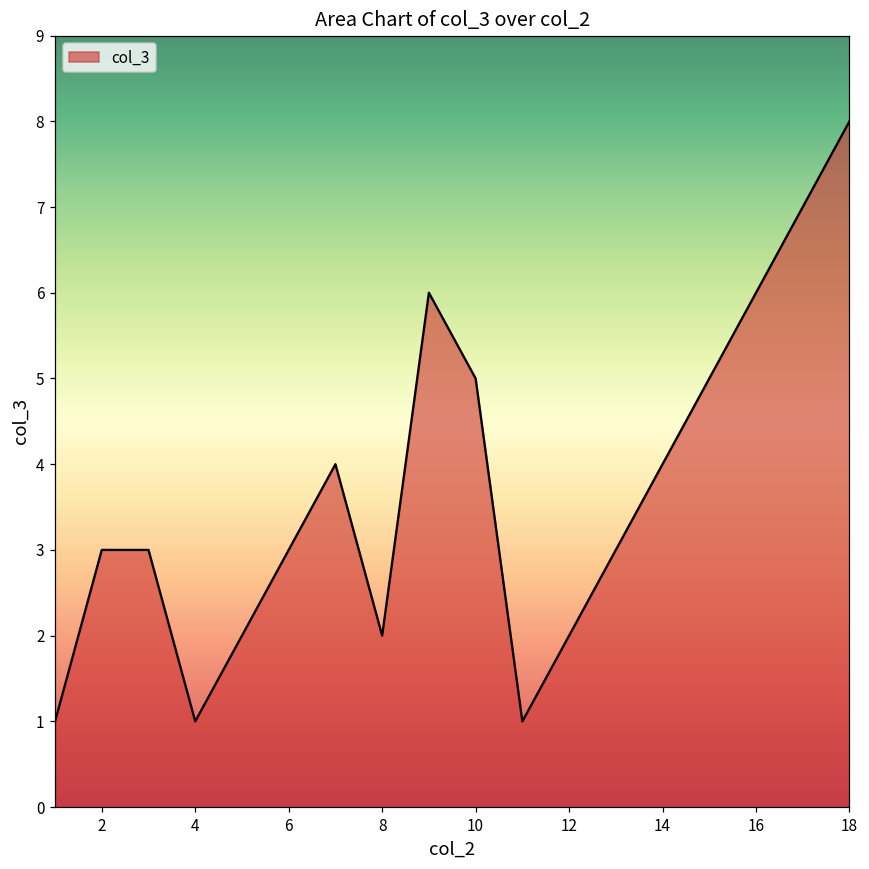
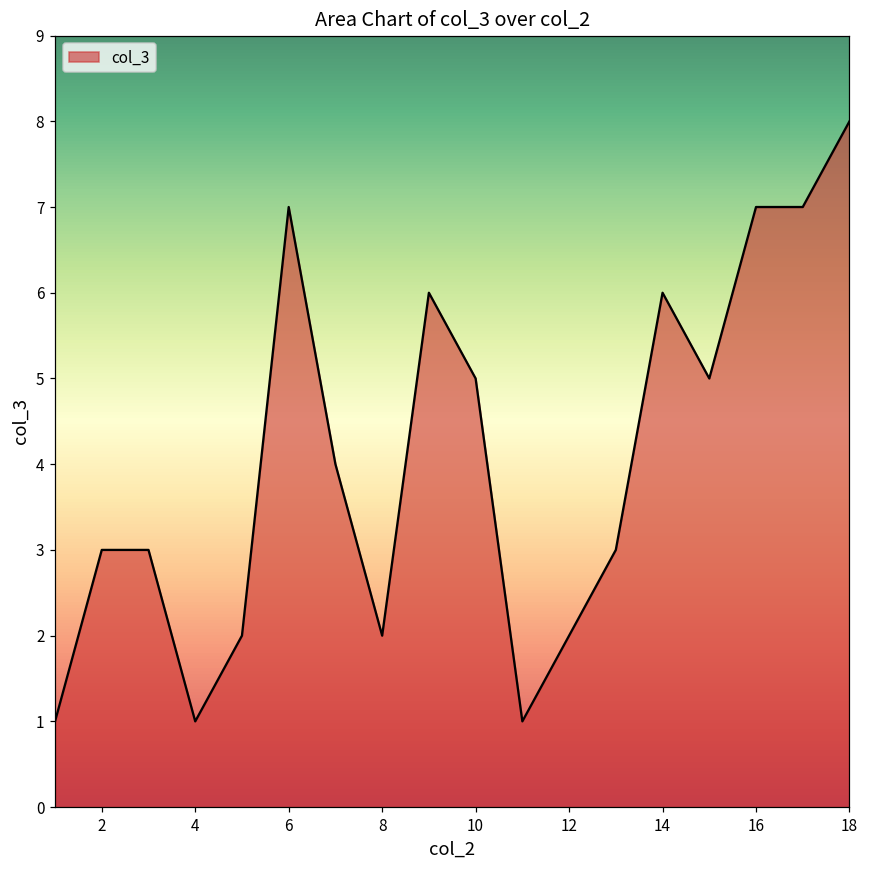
6: 3 -> 7
14: 4 -> 6
16: 6 -> 7
